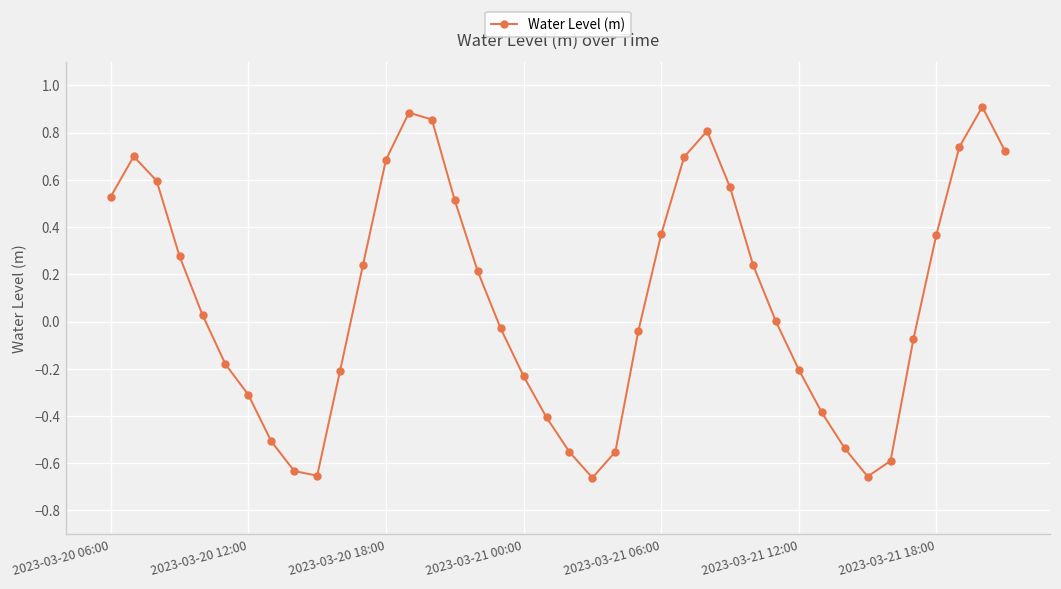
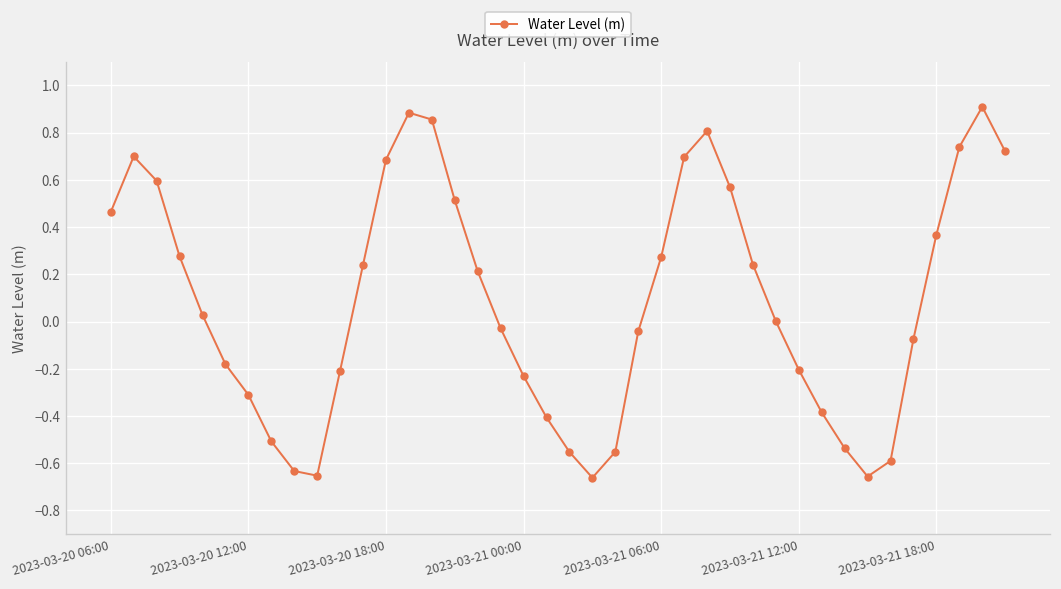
2023-03-20 06:00: 0.53 -> 0.46
2023-03-21 06:00: 0.37 -> 0.27
